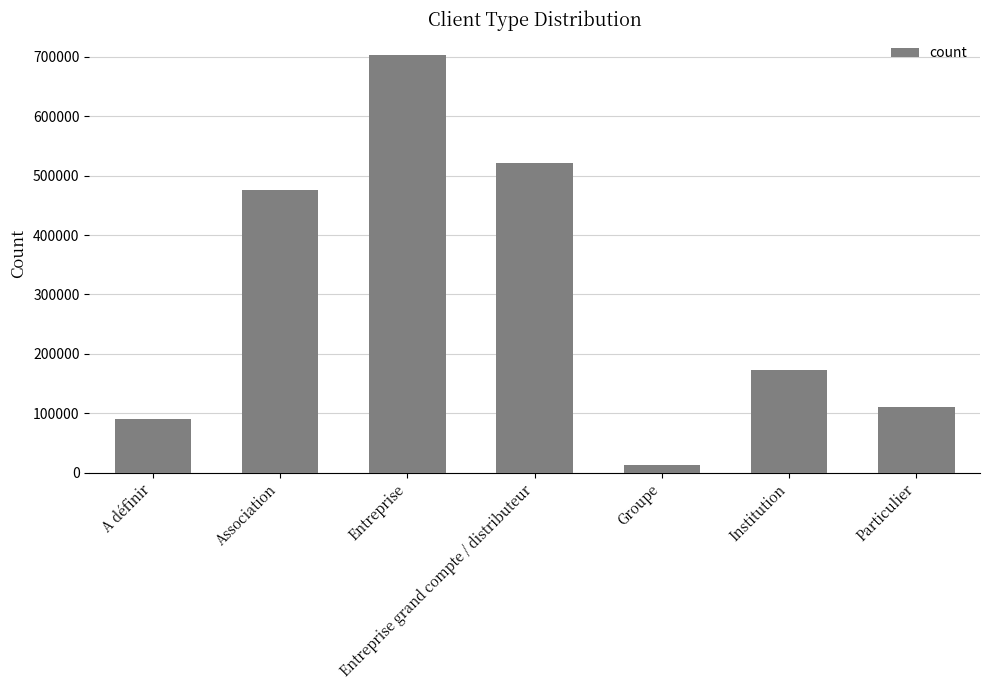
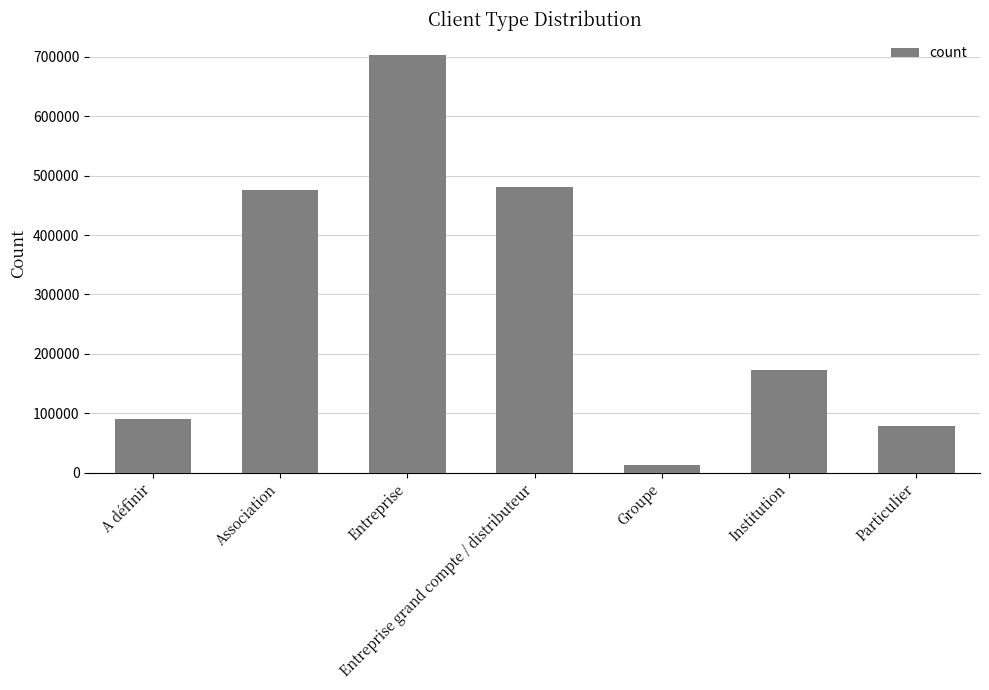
Entreprise grand compte / distributeur: 520000 -> 480000
Particulier: 110000 -> 80000
